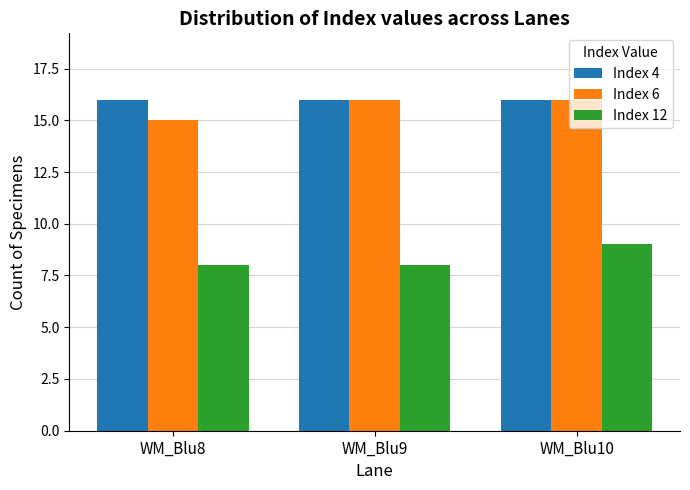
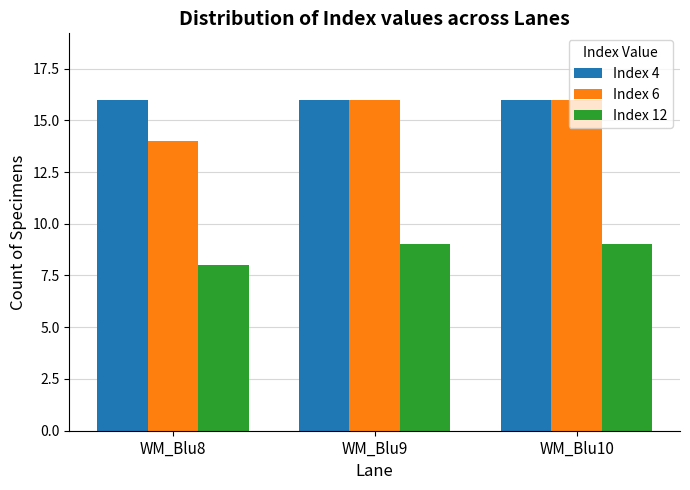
Index 6, WM_Blu8: 15 -> 14
Index 12, WM_Blu9: 8 -> 9
